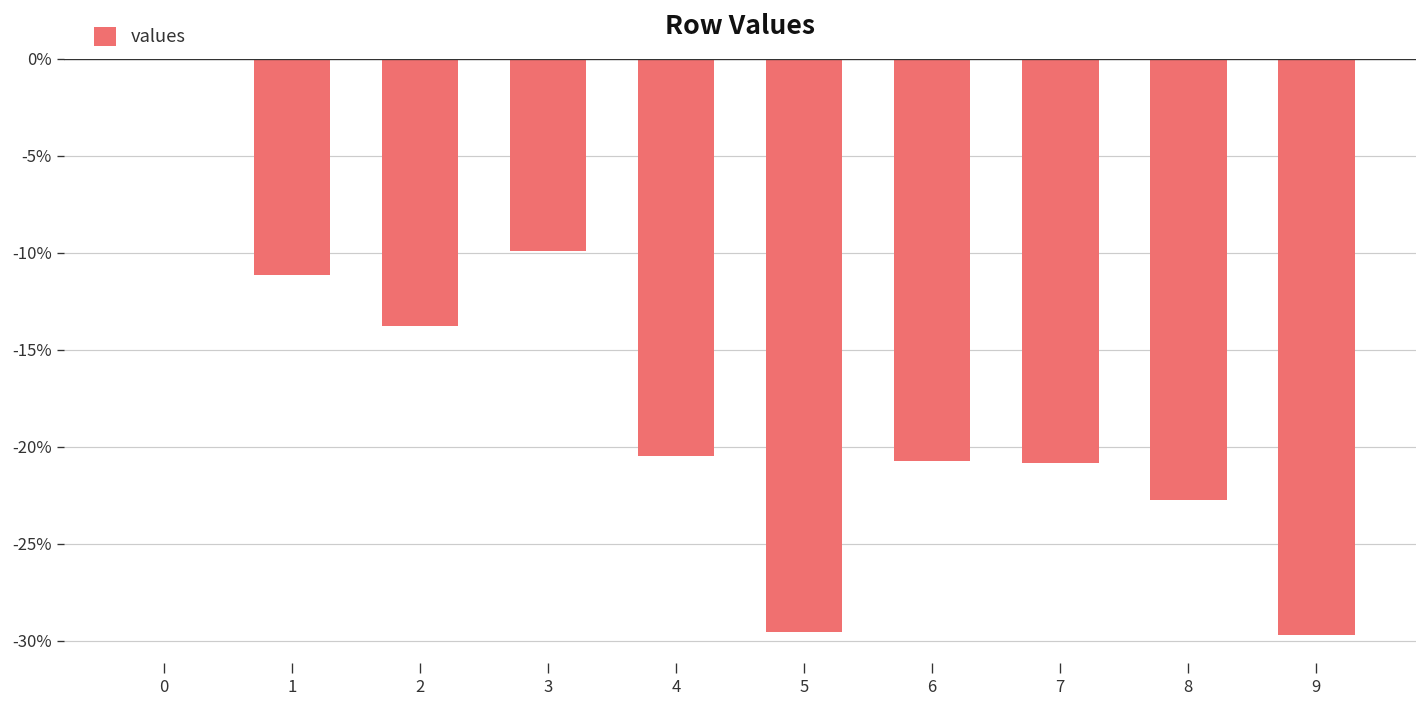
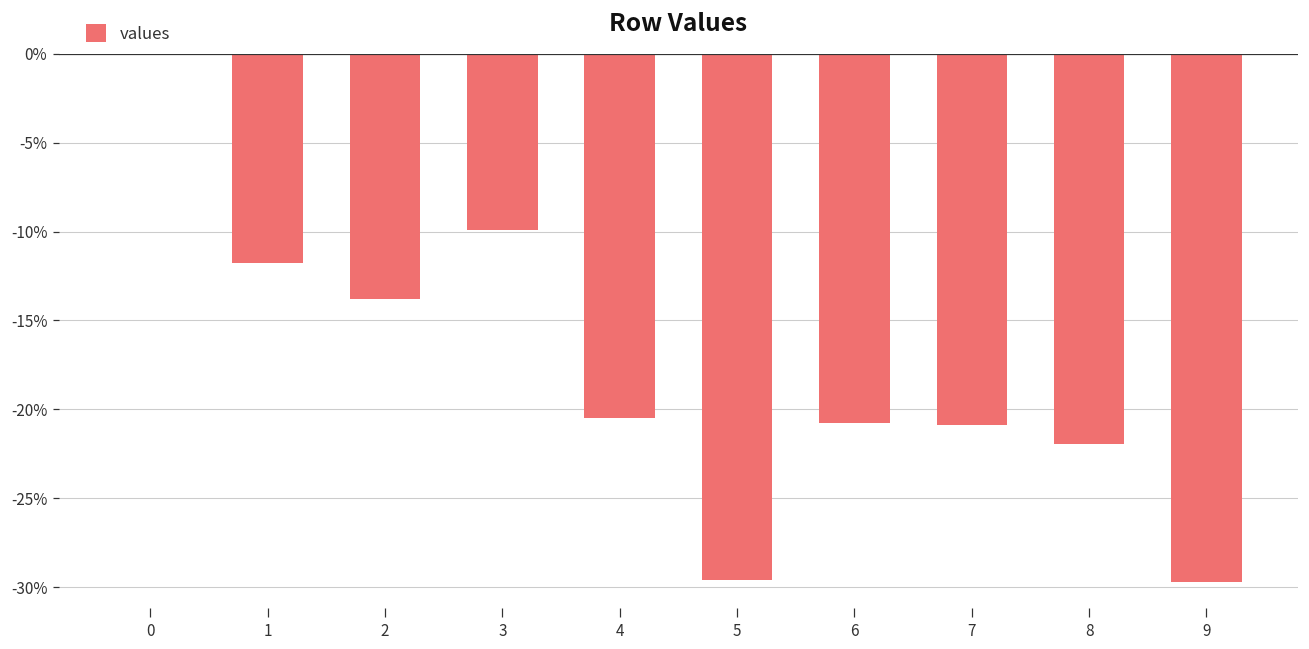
1: -11.2% -> -11.8%
8: -22.7% -> -22.0%
